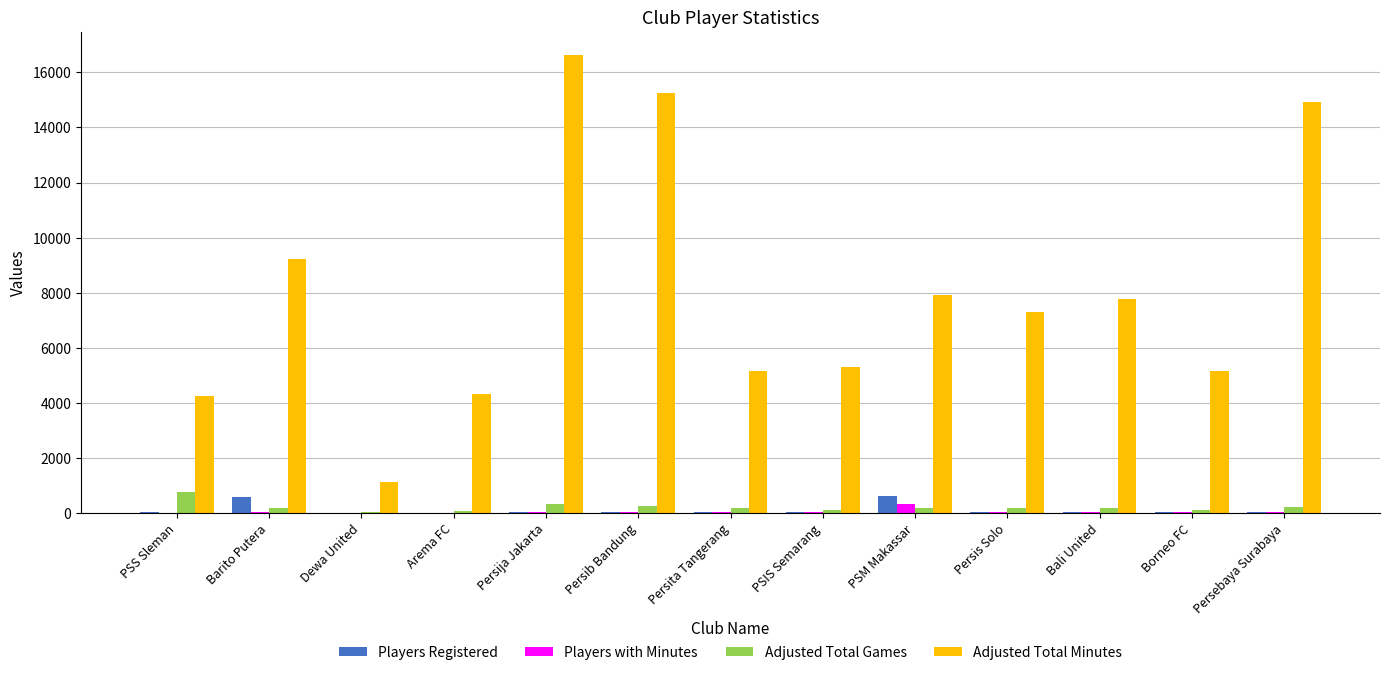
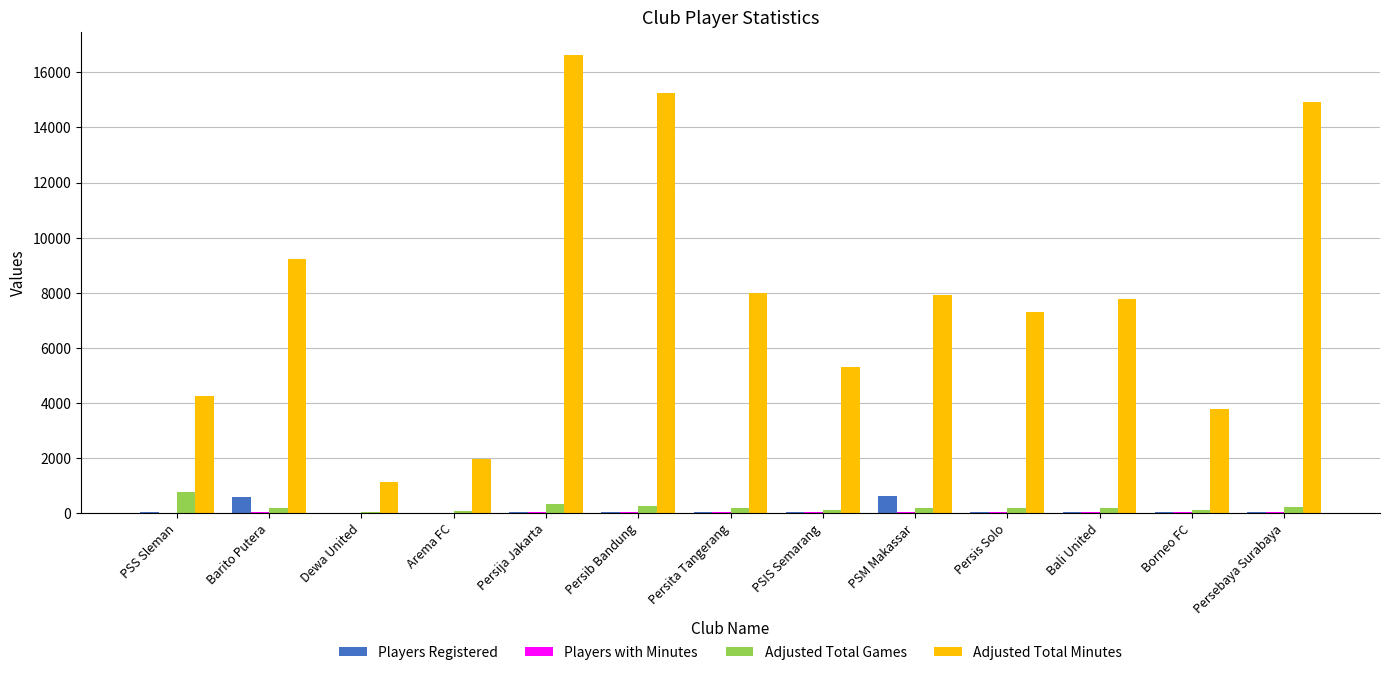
Adjusted Total Minutes, Arema FC: 4300 -> 1900
Adjusted Total Minutes, Persita Tangerang: 5200 -> 8000
Players with Minutes, PSM Makassar: 300 -> 0
Adjusted Total Minutes, Borneo FC: 5200 -> 3800
